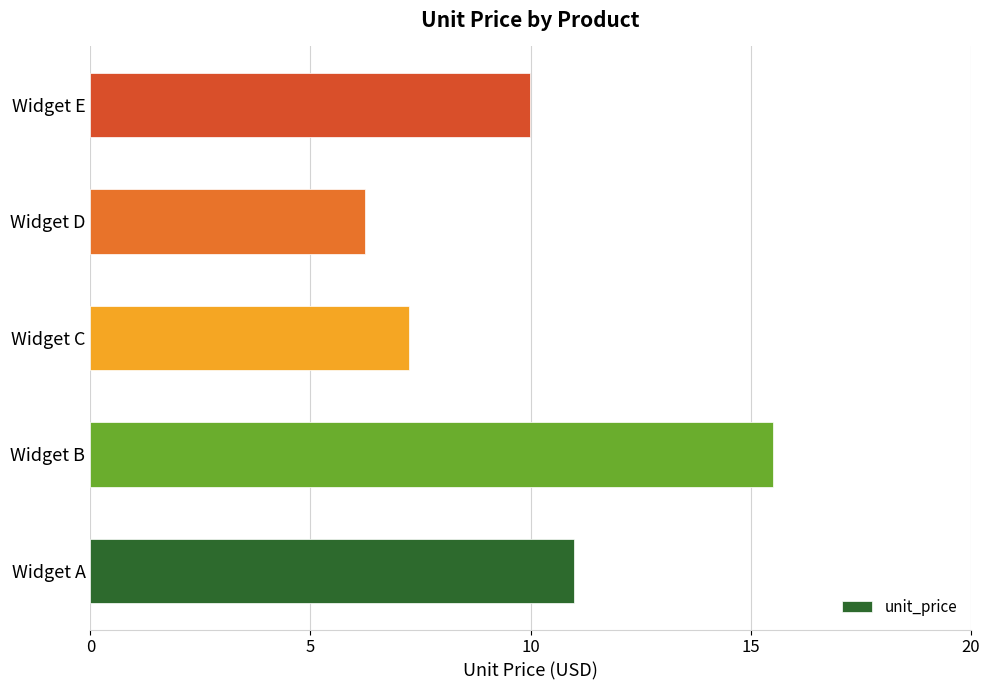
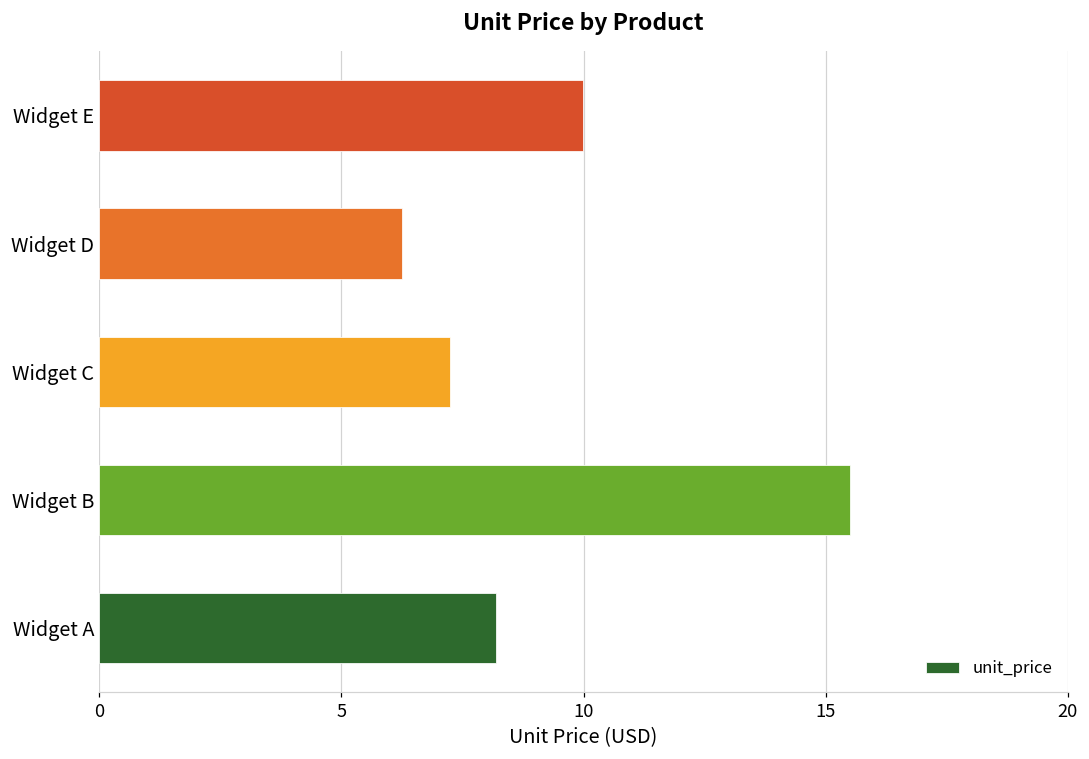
Widget A: 11.0 -> 8.2
